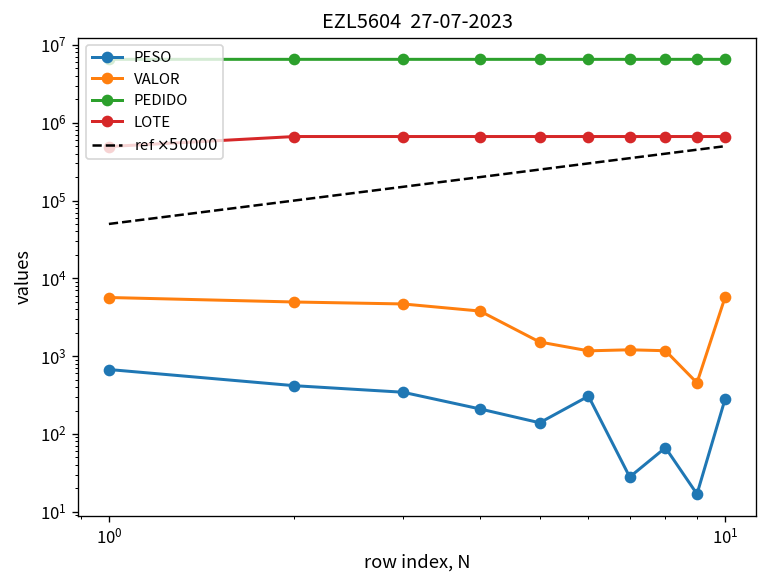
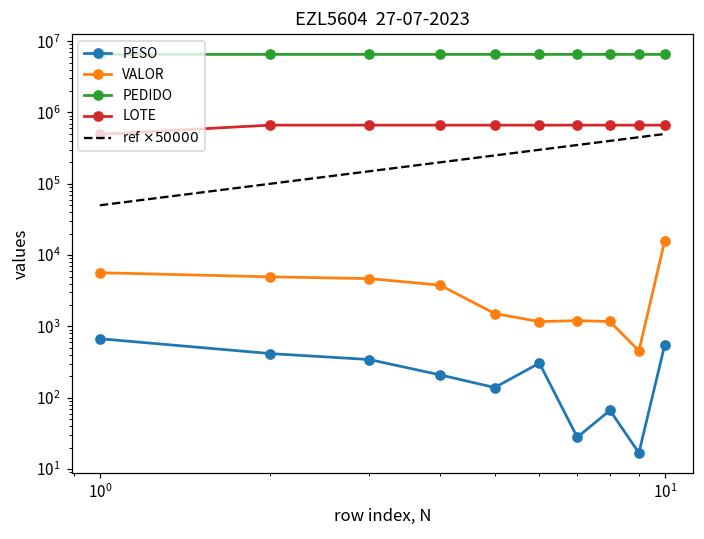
PESO, 10^1: 300 -> 600
VALOR, 10^1: 6000 -> 16000
